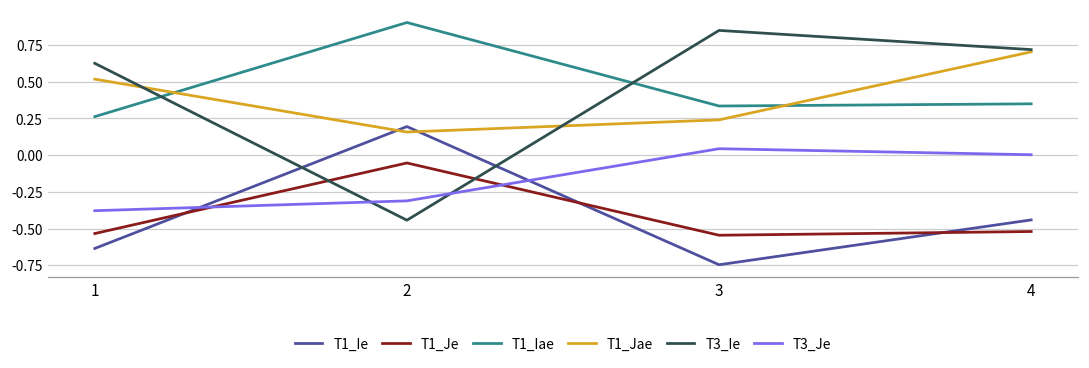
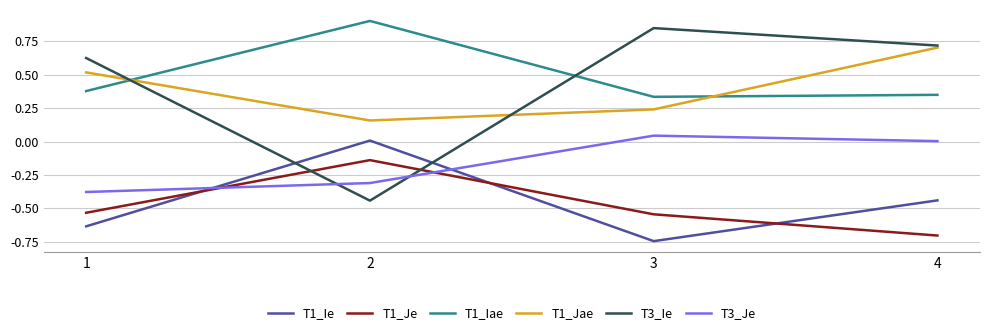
T1_Iae, 1: 0.26 -> 0.38
T1_Ie, 2: 0.19 -> 0.01
T1_Je, 2: -0.05 -> -0.14
T1_Je, 4: -0.52 -> -0.70
